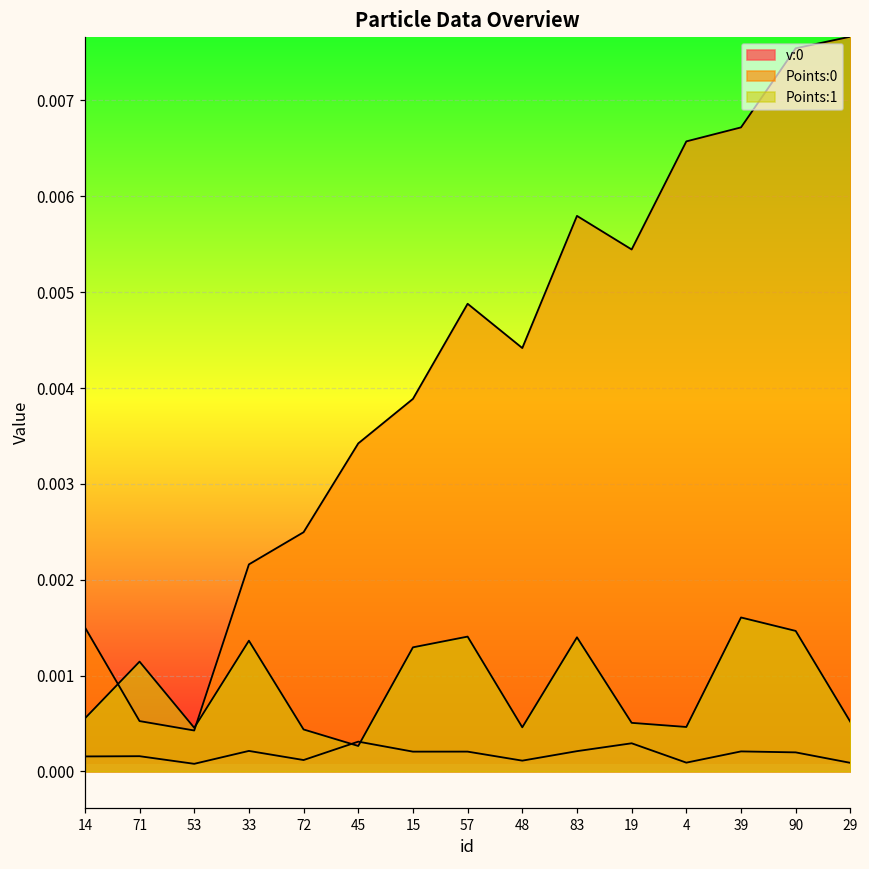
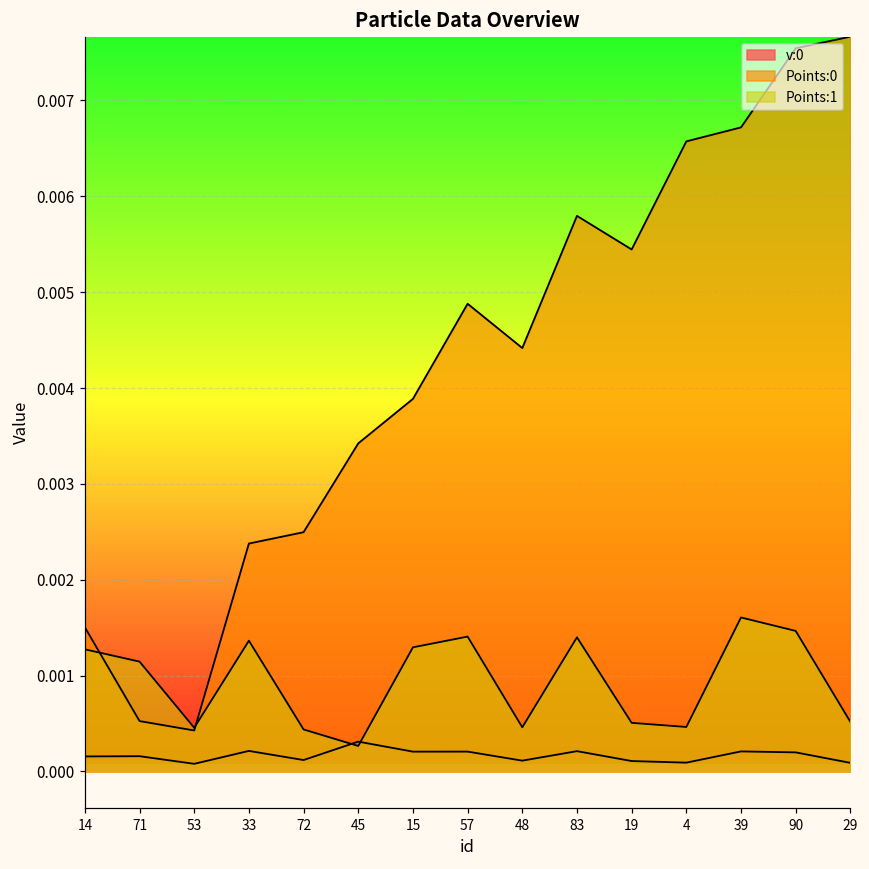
Points:1, 14: 0.0006 -> 0.0013
Points:0, 33: 0.0022 -> 0.0024
v:0, 19: 0.0003 -> 0.0001
